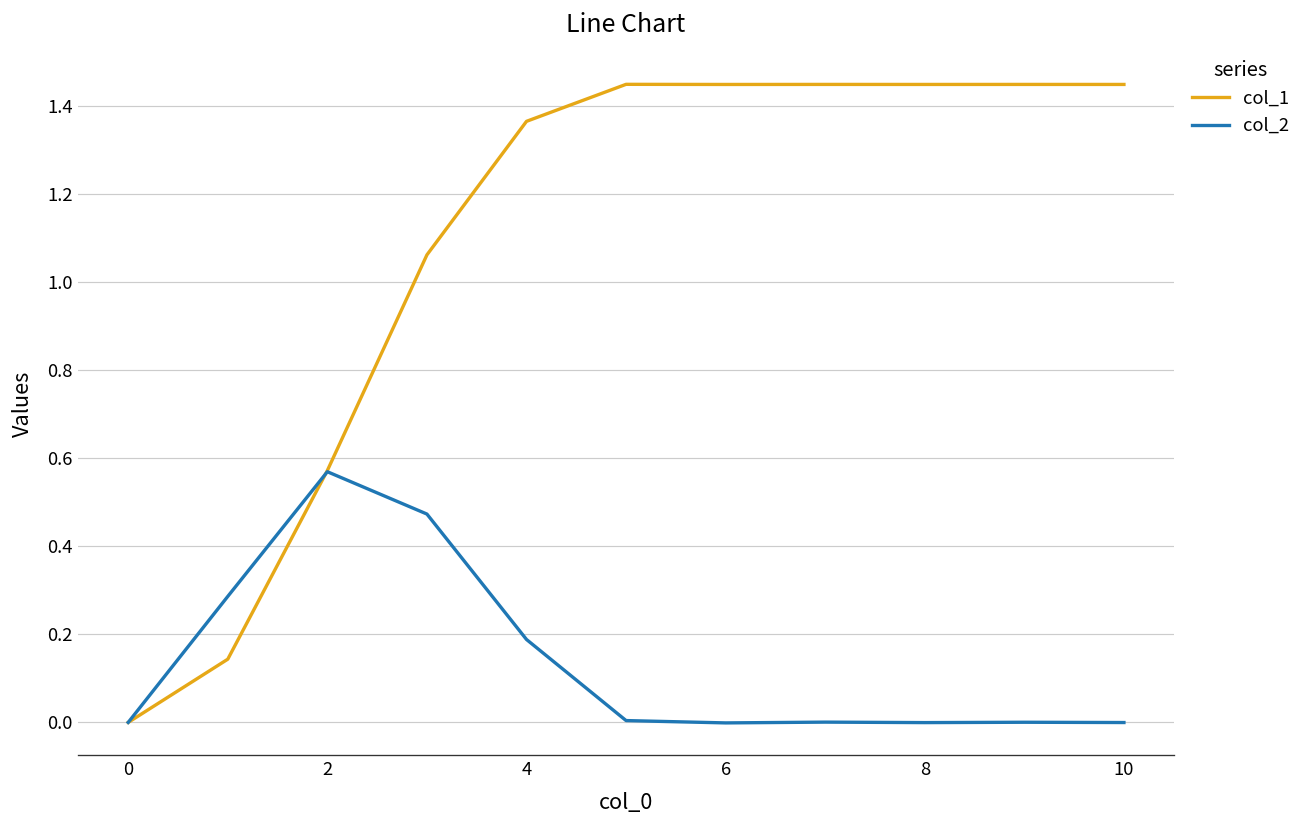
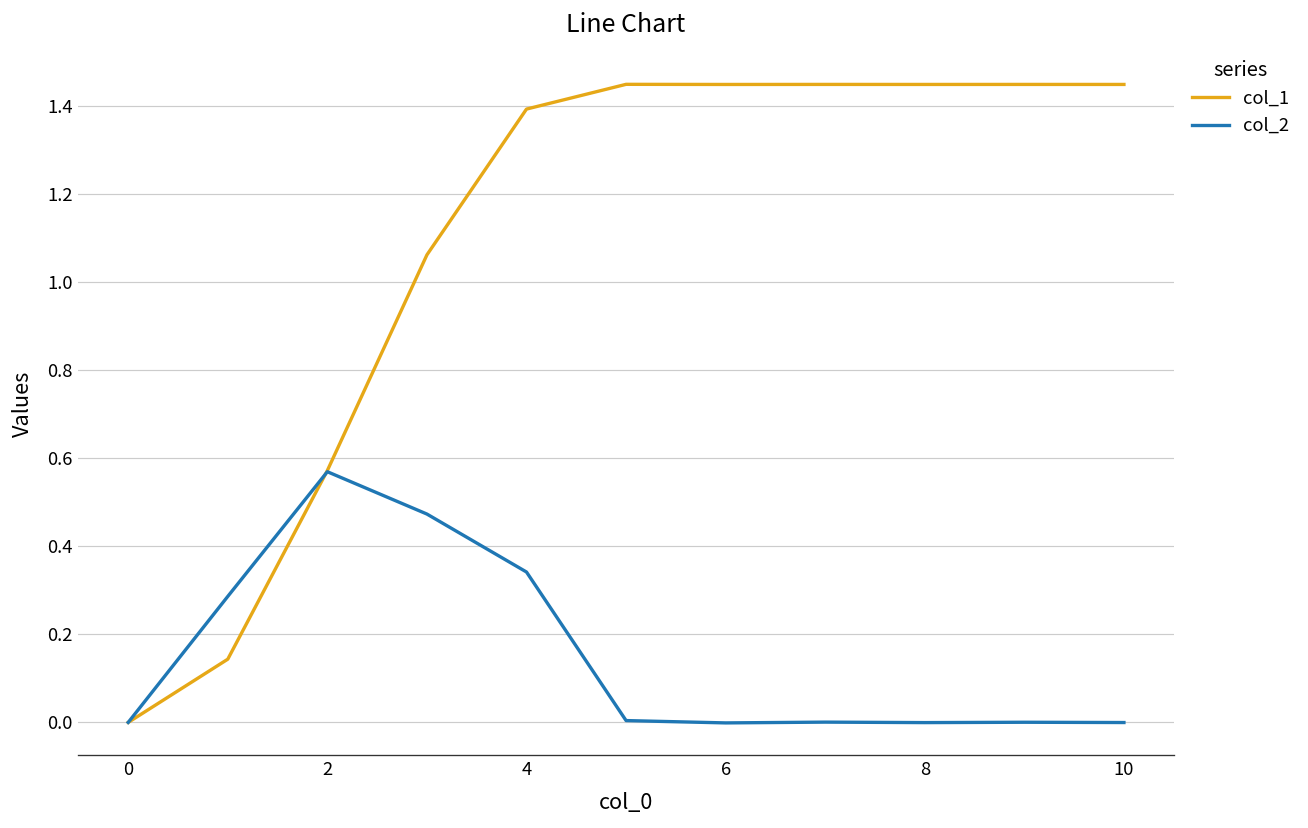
col_1, 4: 1.36 -> 1.39
col_2, 4: 0.19 -> 0.34
